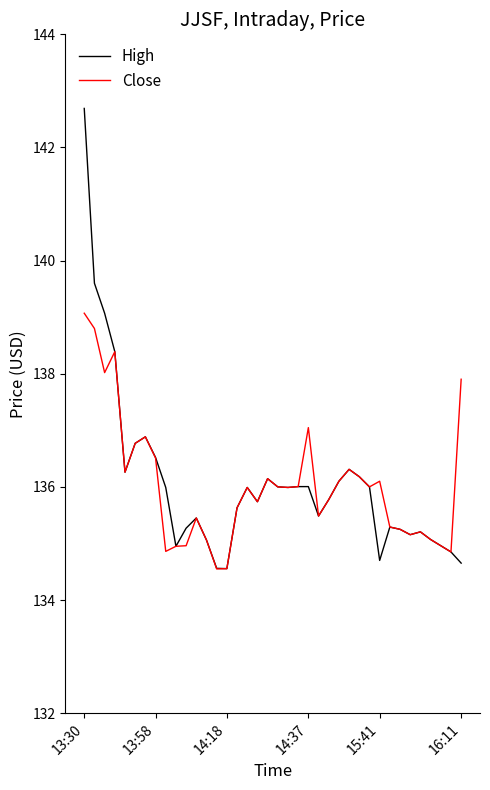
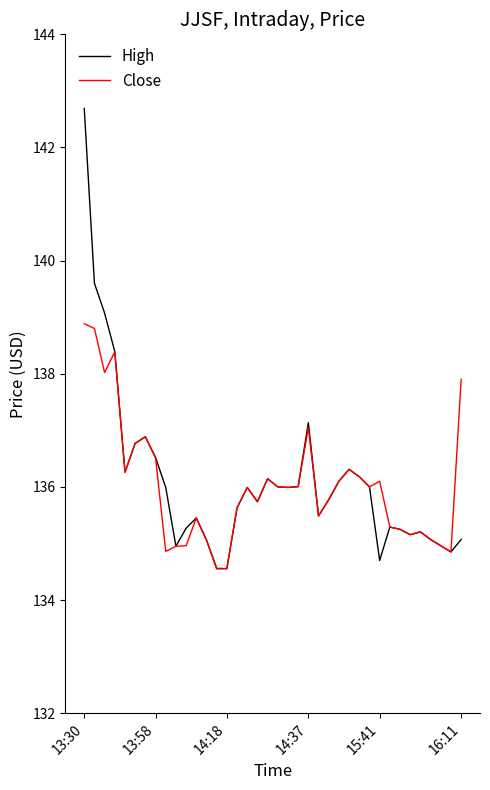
Close, 13:30: 139.1 -> 138.9
High, 14:37: 136.0 -> 137.1
High, 16:11: 134.7 -> 135.1
